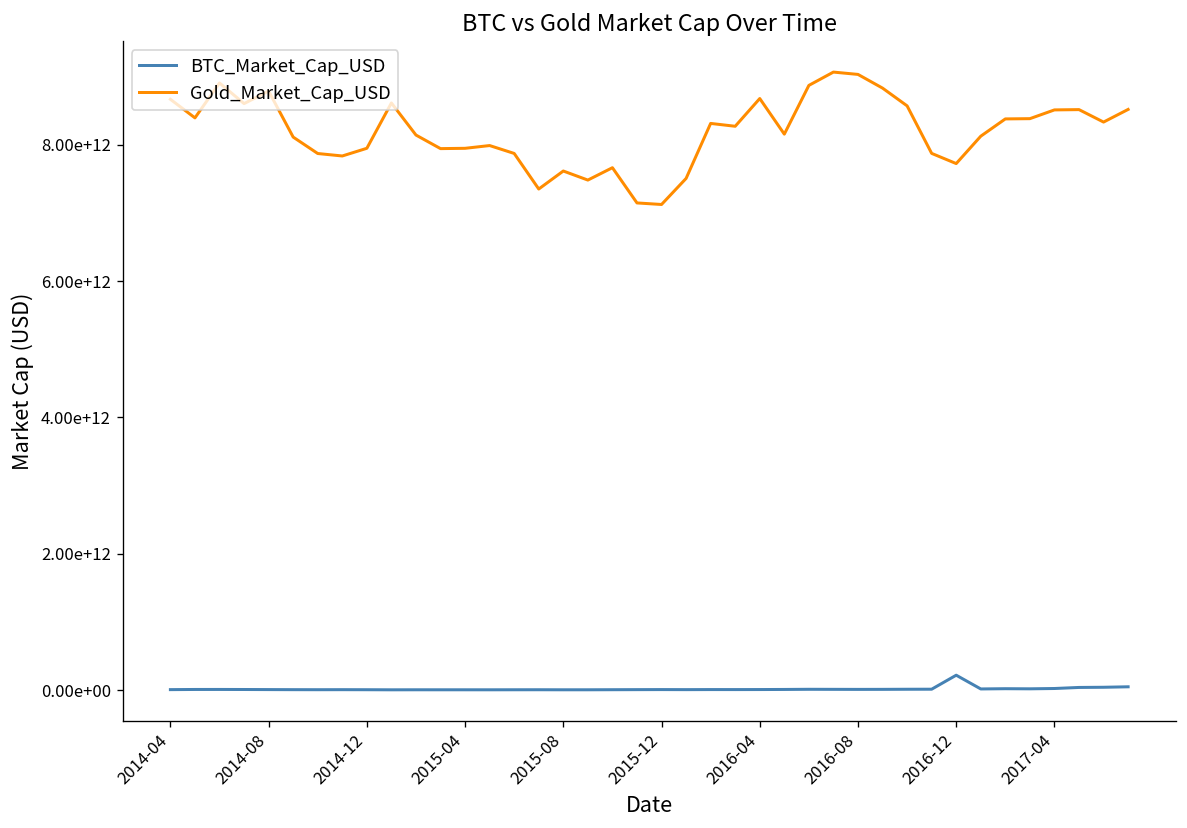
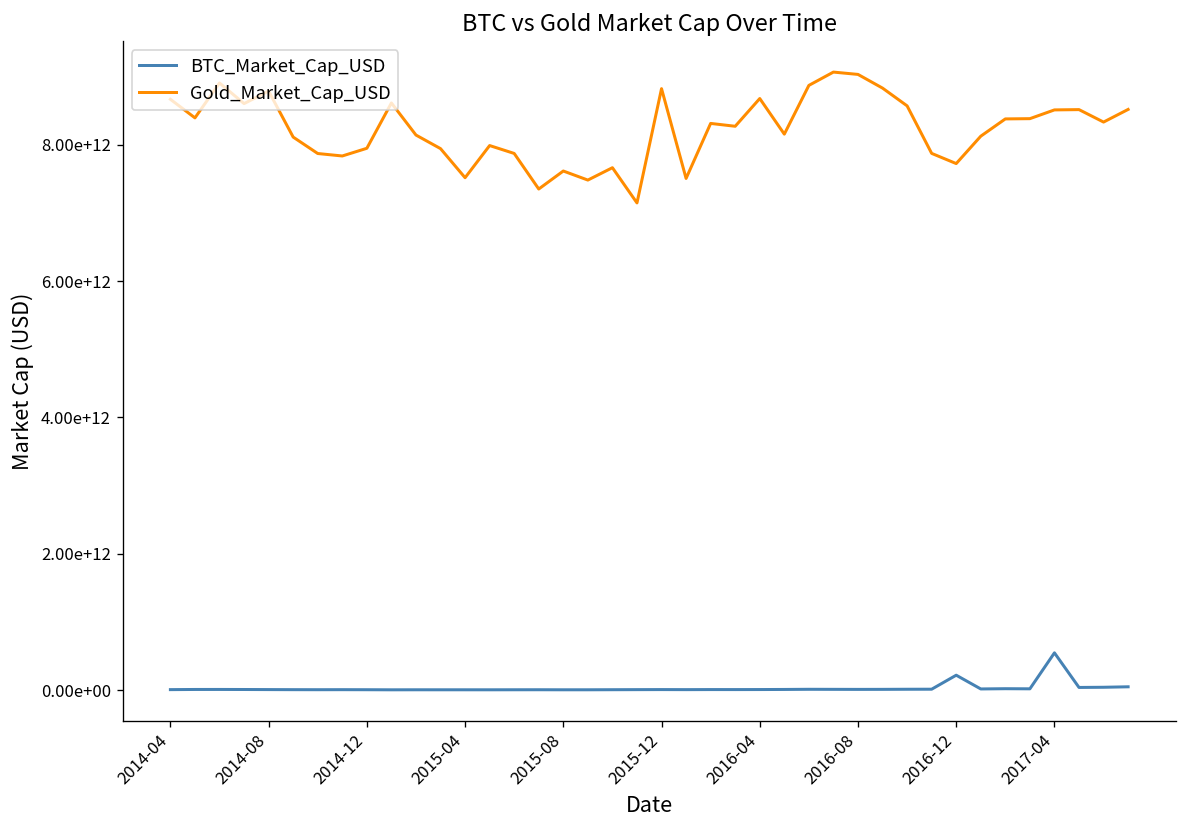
Gold_Market_Cap_USD, 2015-04: 8000000000000 -> 7500000000000
Gold_Market_Cap_USD, 2015-12: 7100000000000 -> 8800000000000
BTC_Market_Cap_USD, 2017-04: 0 -> 500000000000
